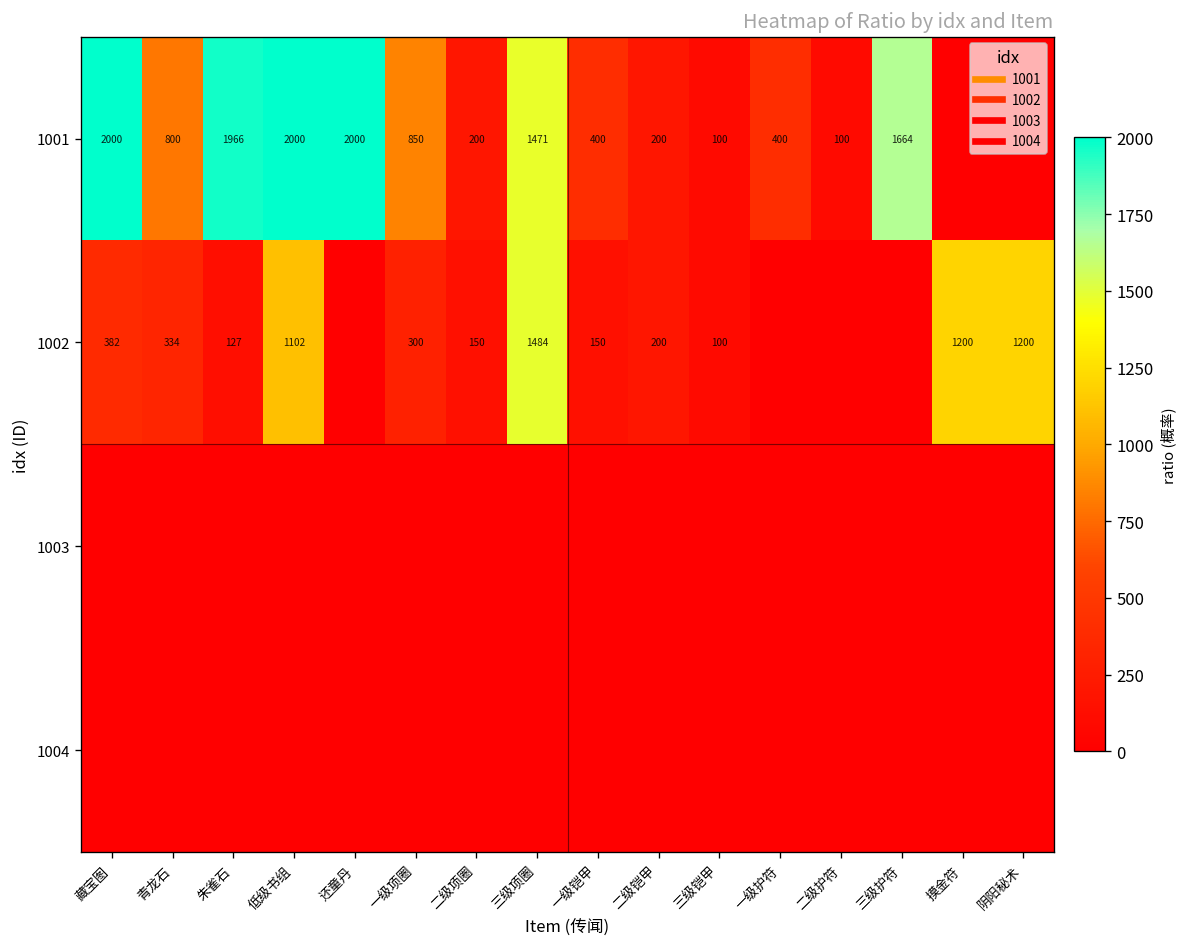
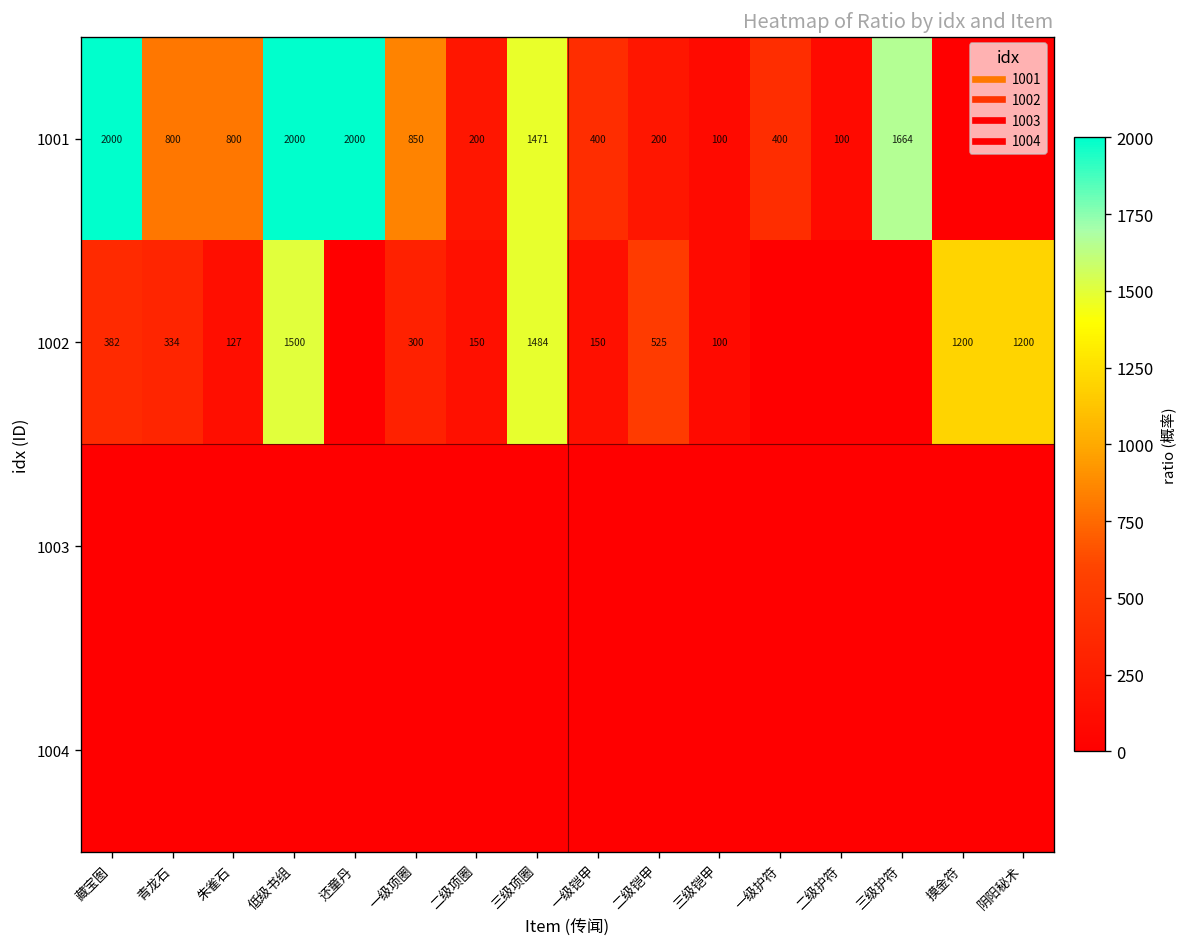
1001, 朱雀石: 1966 -> 800
1002, 低级书组: 1102 -> 1500
1002, 二级铠甲: 200 -> 525
